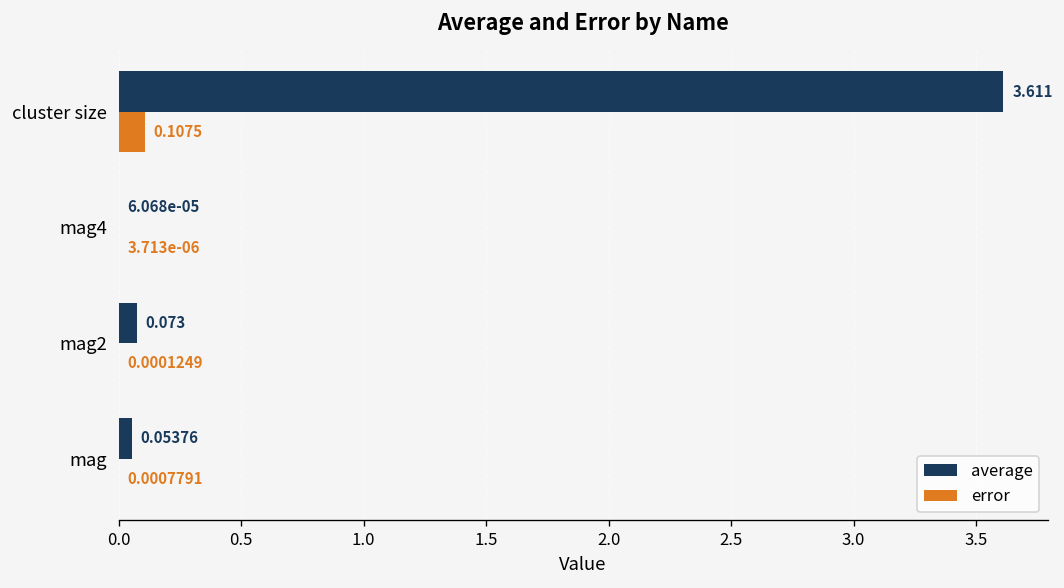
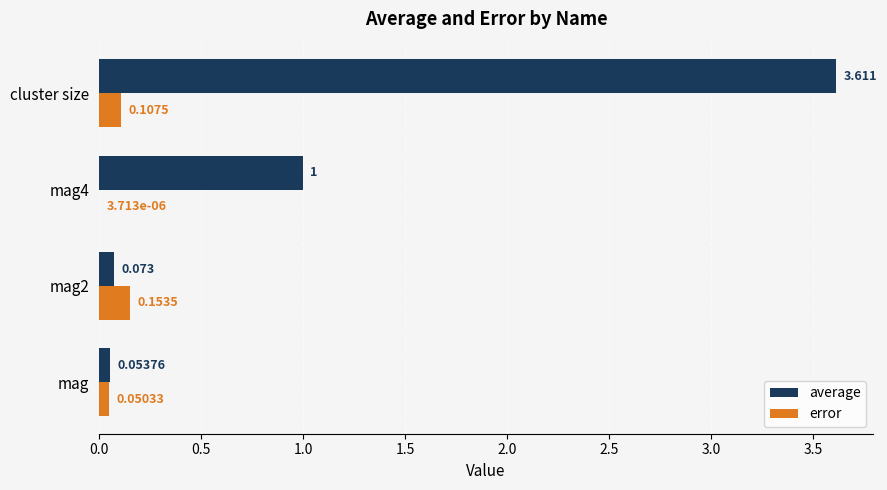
average, mag4: 6.068e-05 -> 1
error, mag2: 0.0001249 -> 0.1535
error, mag: 0.0007791 -> 0.05033
